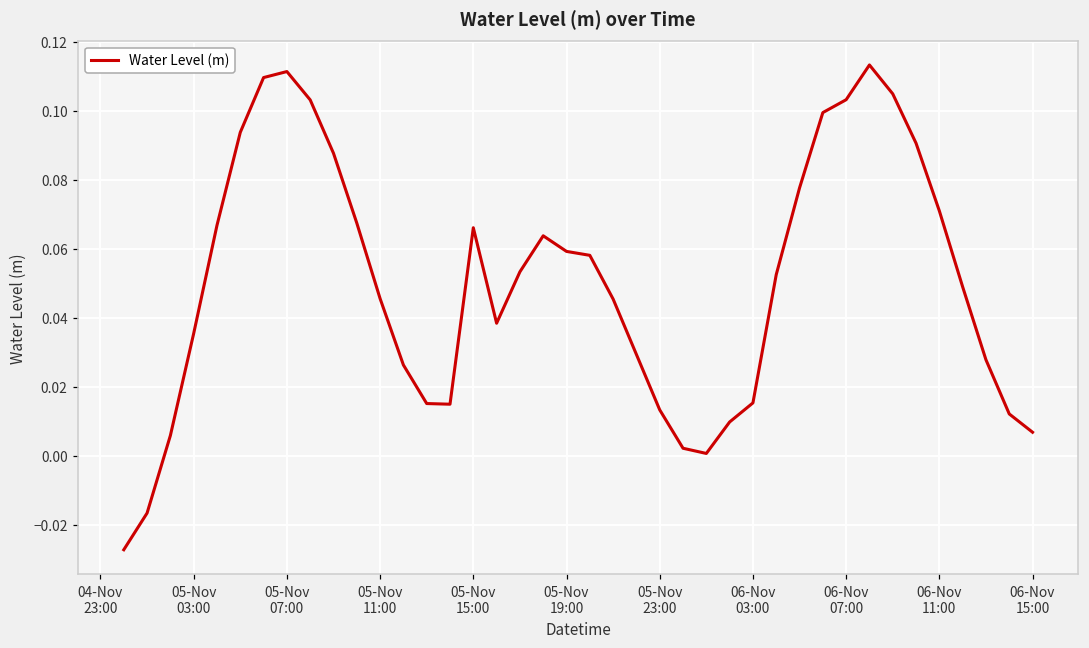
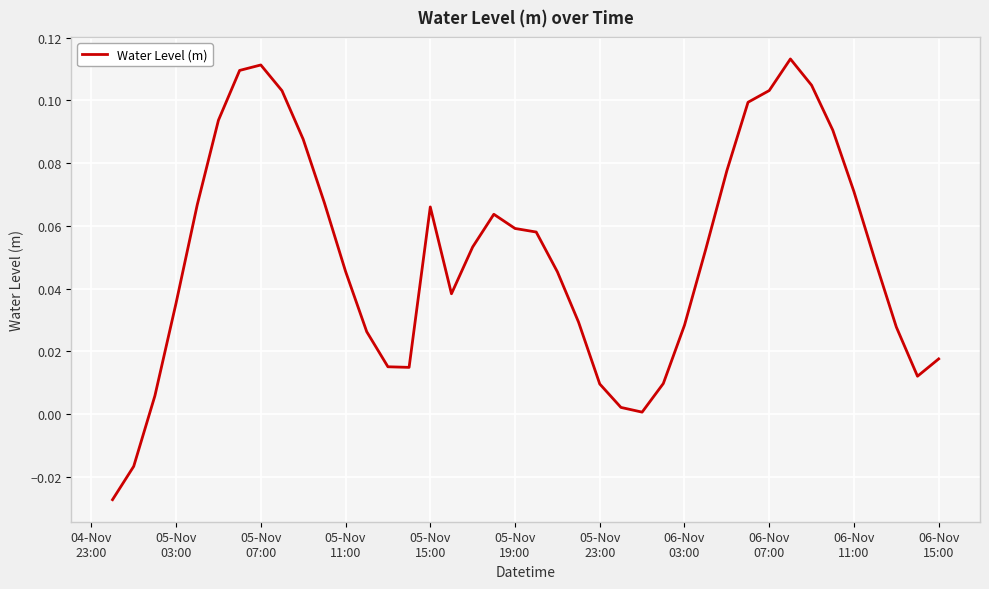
05-Nov 23:00: 0.013 -> 0.010
06-Nov 03:00: 0.015 -> 0.028
06-Nov 15:00: 0.007 -> 0.018
